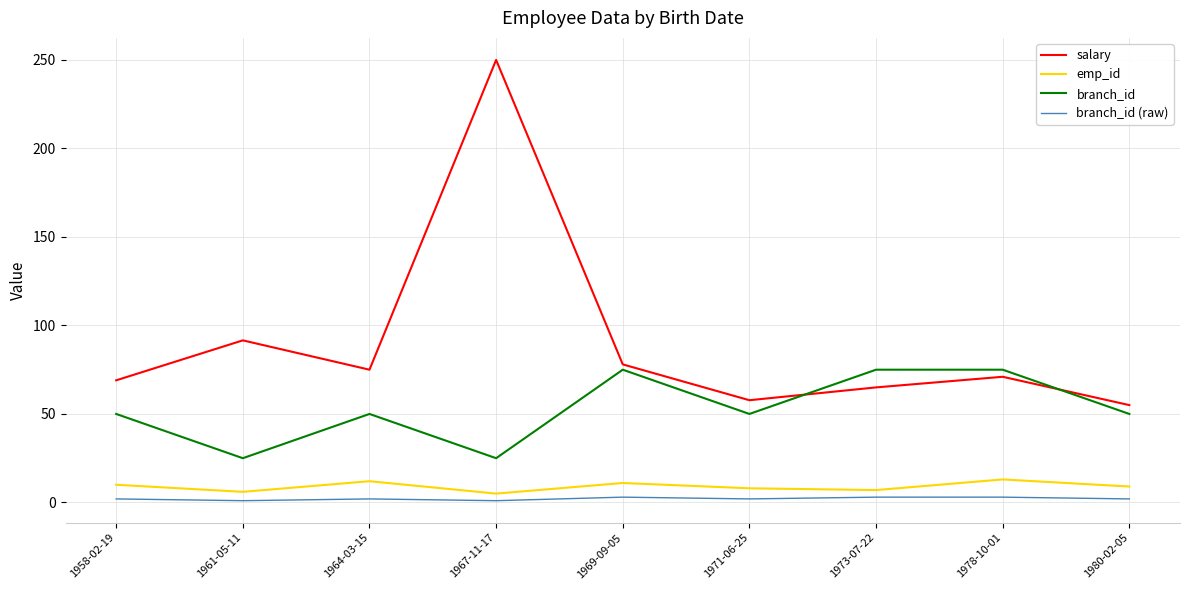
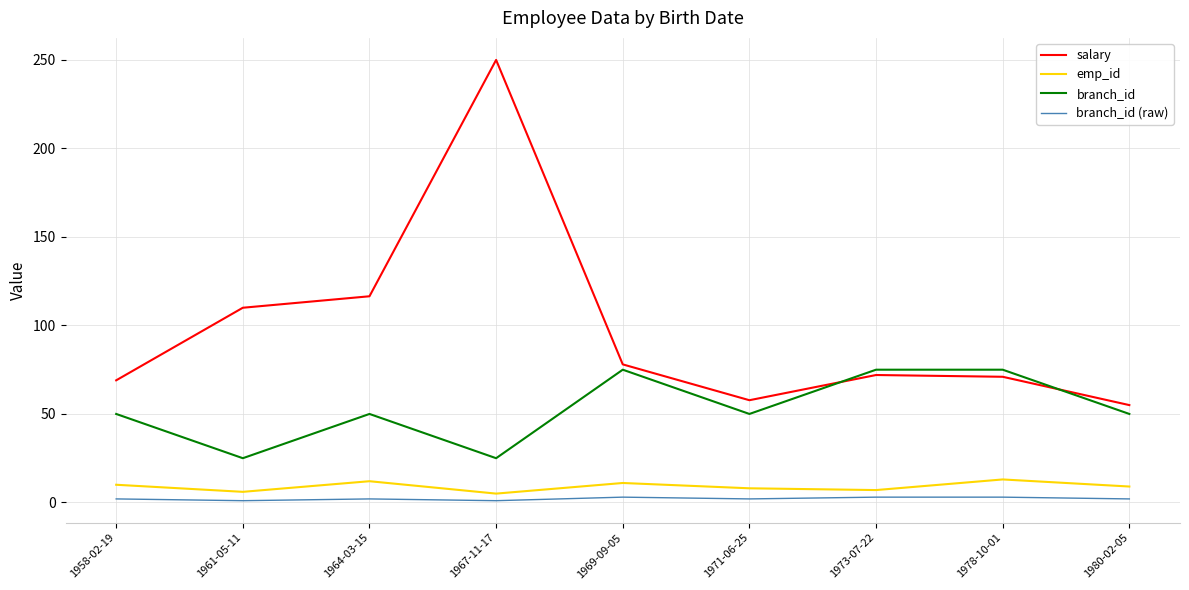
salary, 1961-05-11: 92 -> 110
salary, 1964-03-15: 75 -> 116
salary, 1973-07-22: 65 -> 72
